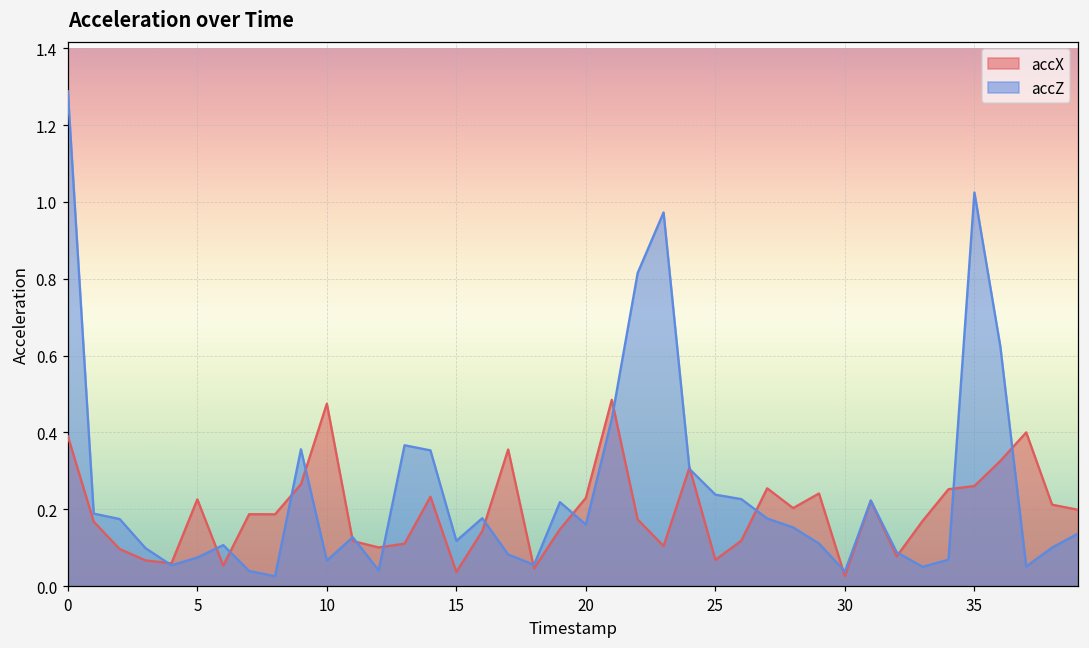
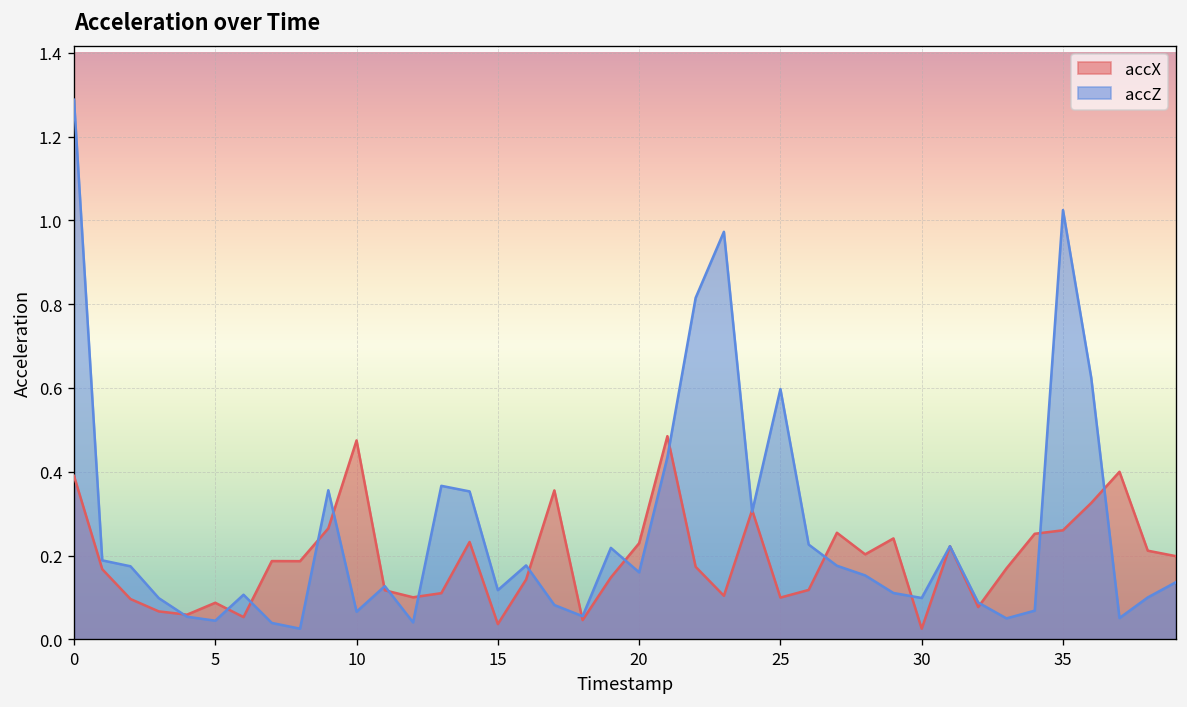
accX, 5: 0.23 -> 0.09
accZ, 5: 0.07 -> 0.04
accX, 25: 0.07 -> 0.10
accZ, 25: 0.24 -> 0.60
accZ, 30: 0.04 -> 0.10
